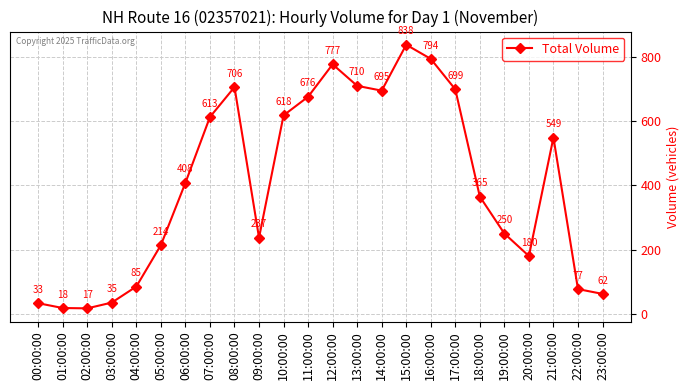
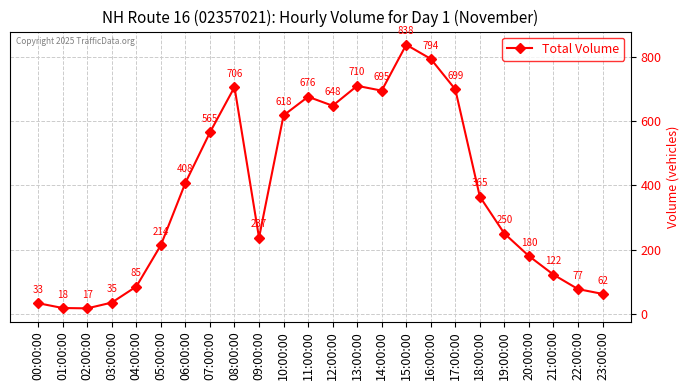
07:00:00: 613 -> 565
12:00:00: 777 -> 648
21:00:00: 549 -> 122
